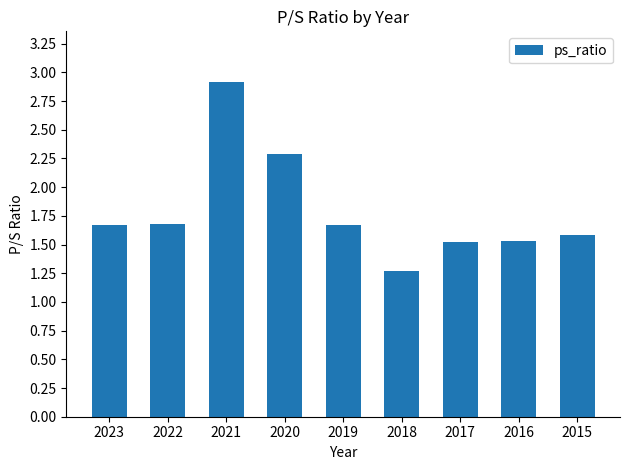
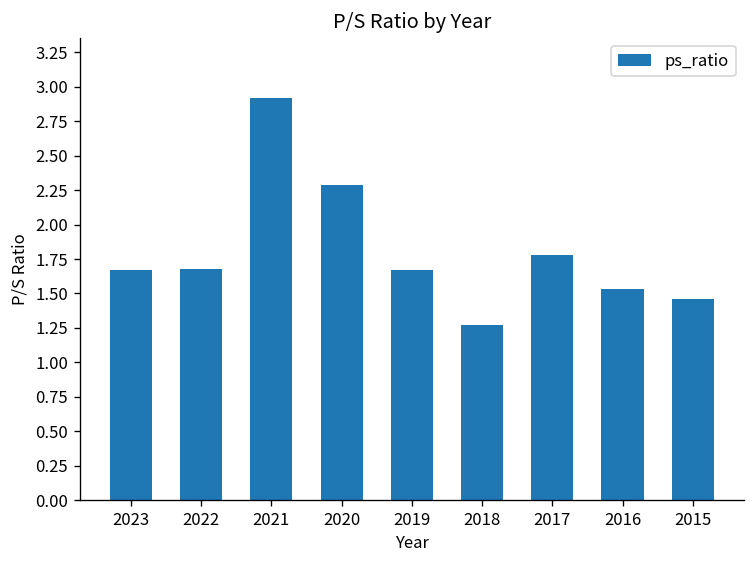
2017: 1.52 -> 1.78
2015: 1.58 -> 1.46
